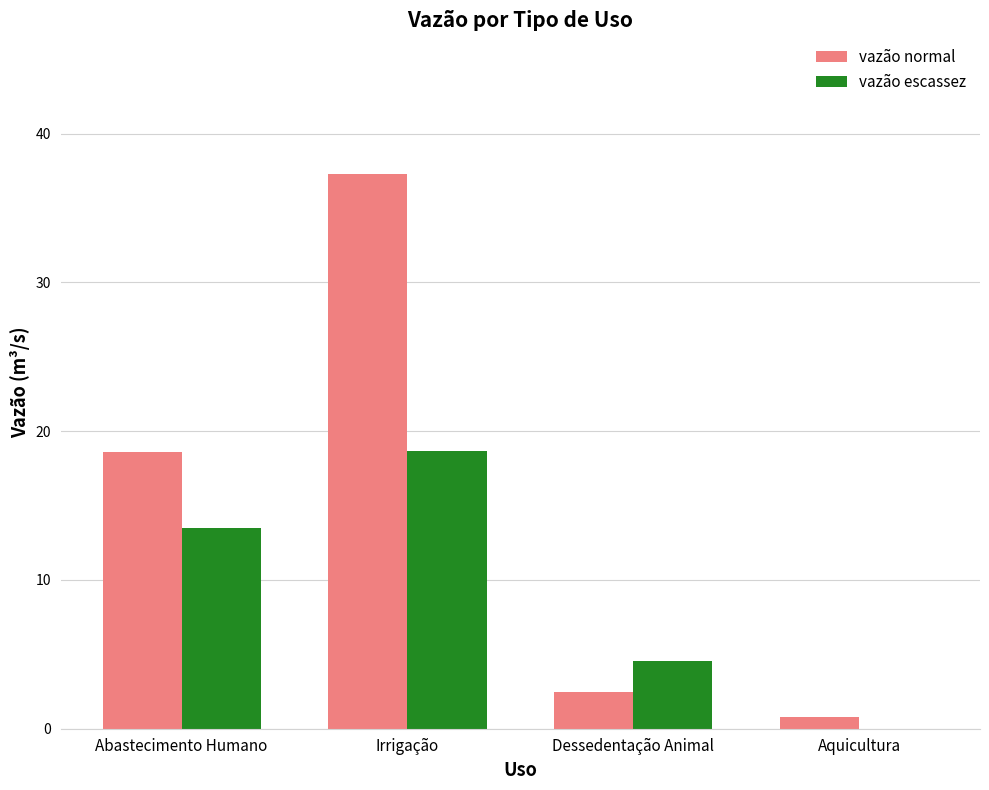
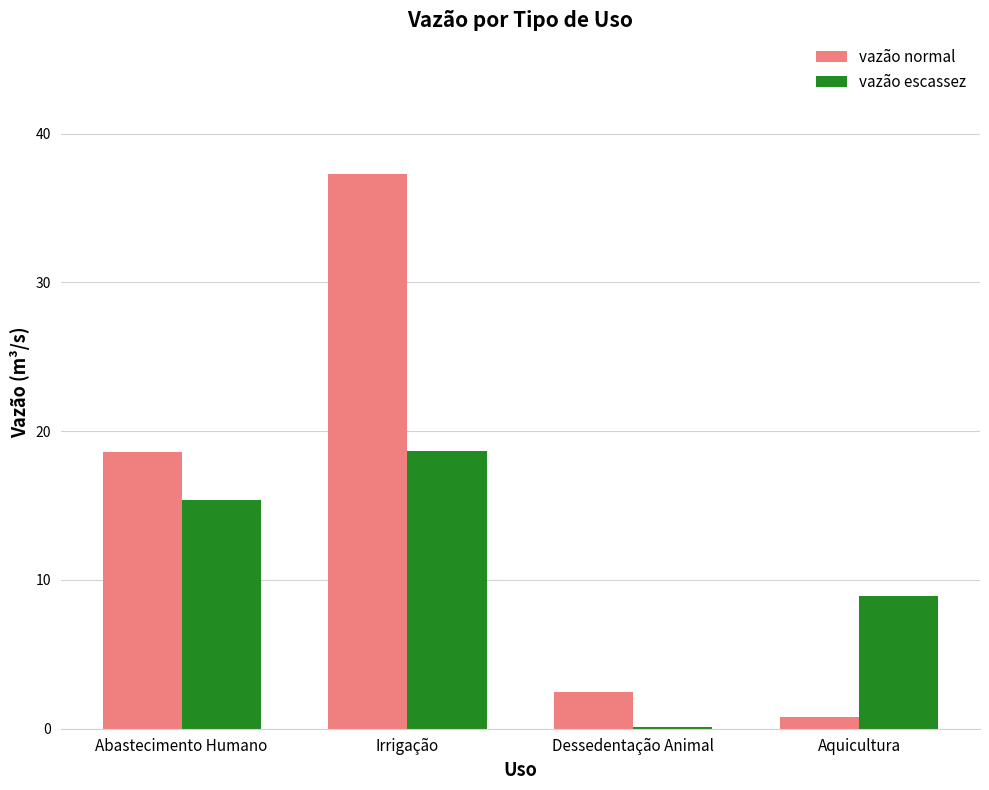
vazão escassez, Abastecimento Humano: 13.5 -> 15.4
vazão escassez, Dessedentação Animal: 4.6 -> 0.1
vazão escassez, Aquicultura: 0.0 -> 8.9
